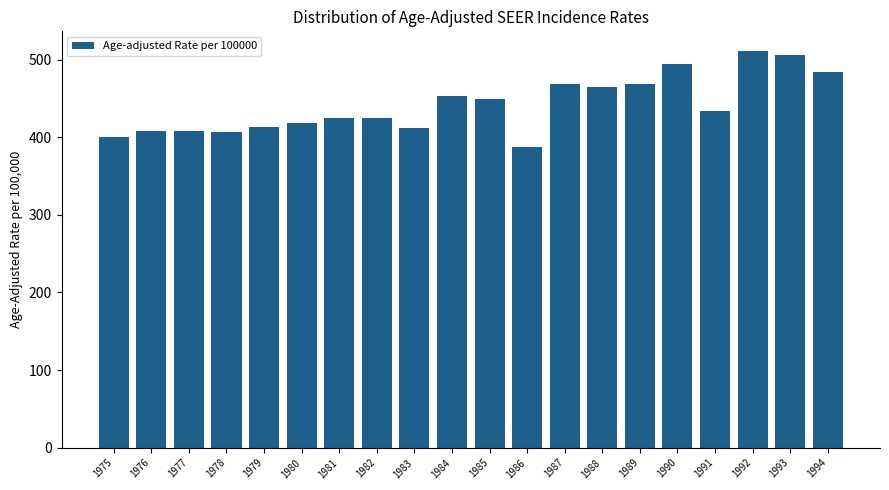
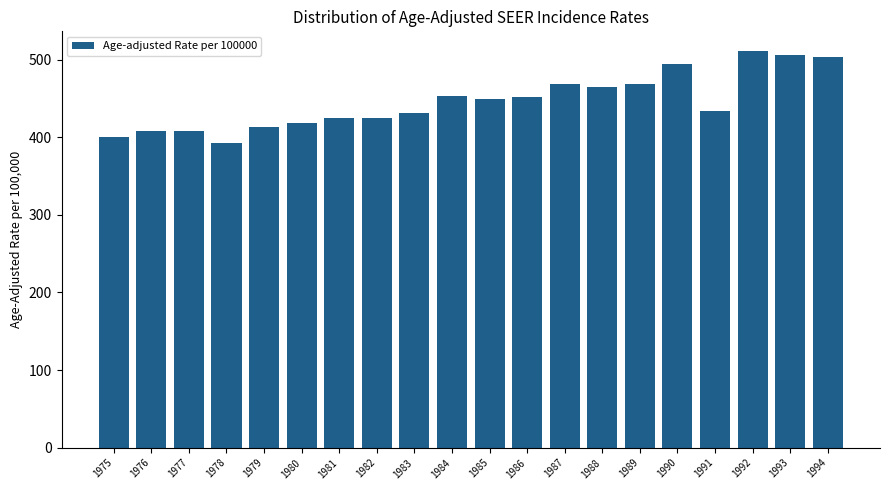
1978: 410 -> 390
1983: 410 -> 430
1986: 390 -> 450
1994: 480 -> 500
